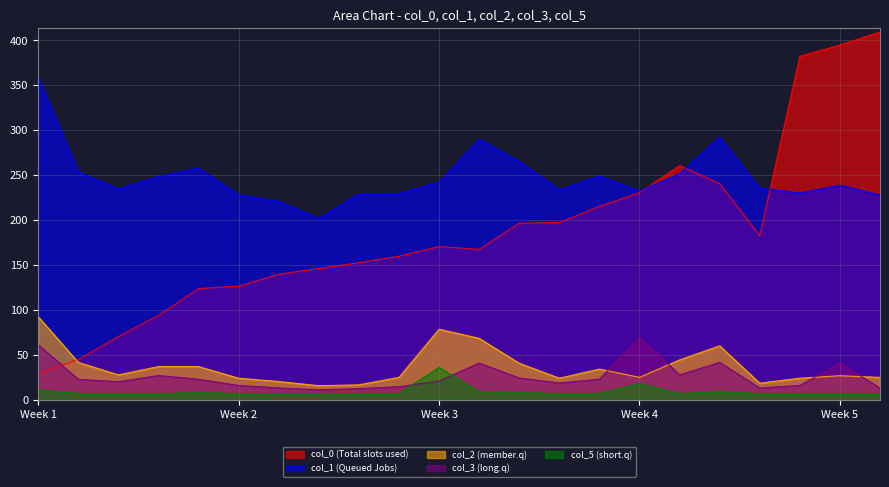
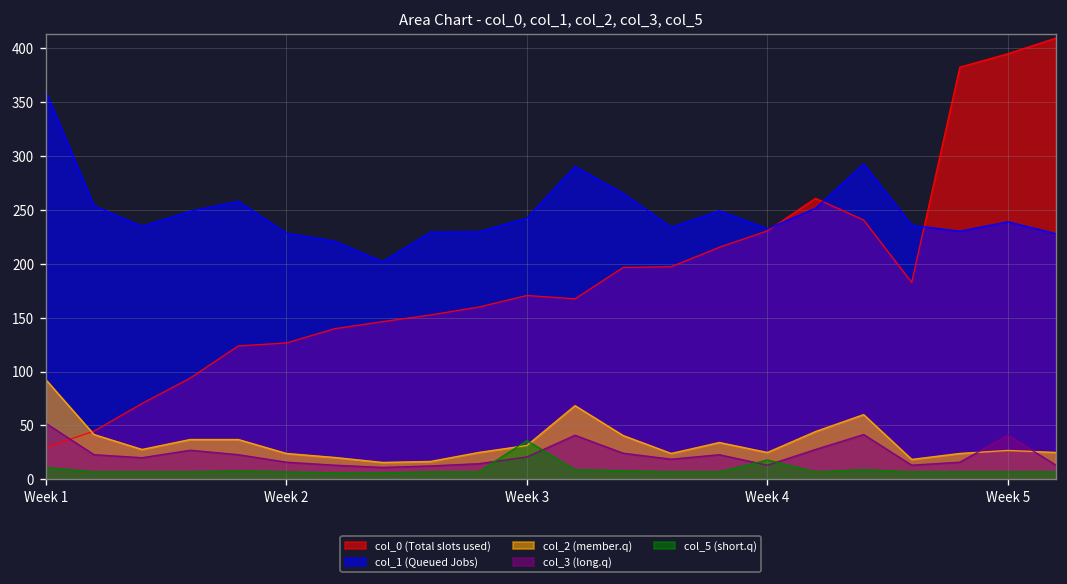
col_3 (long.q), Week 1: 60 -> 50
col_2 (member.q), Week 3: 80 -> 30
col_3 (long.q), Week 4: 70 -> 10
